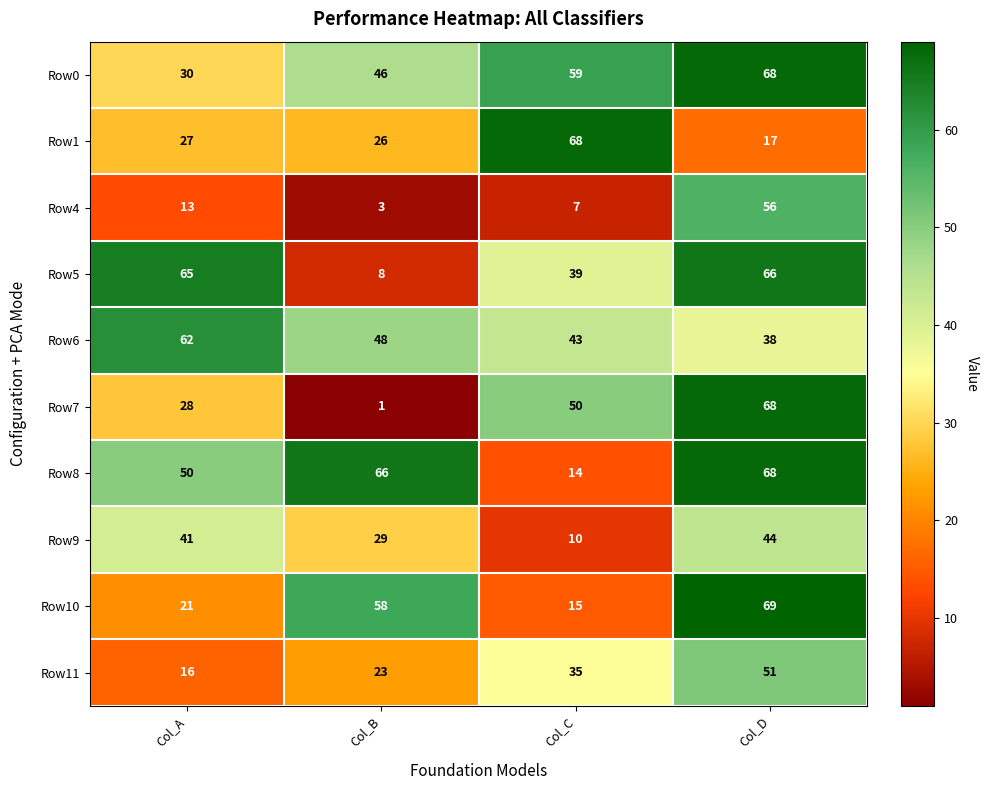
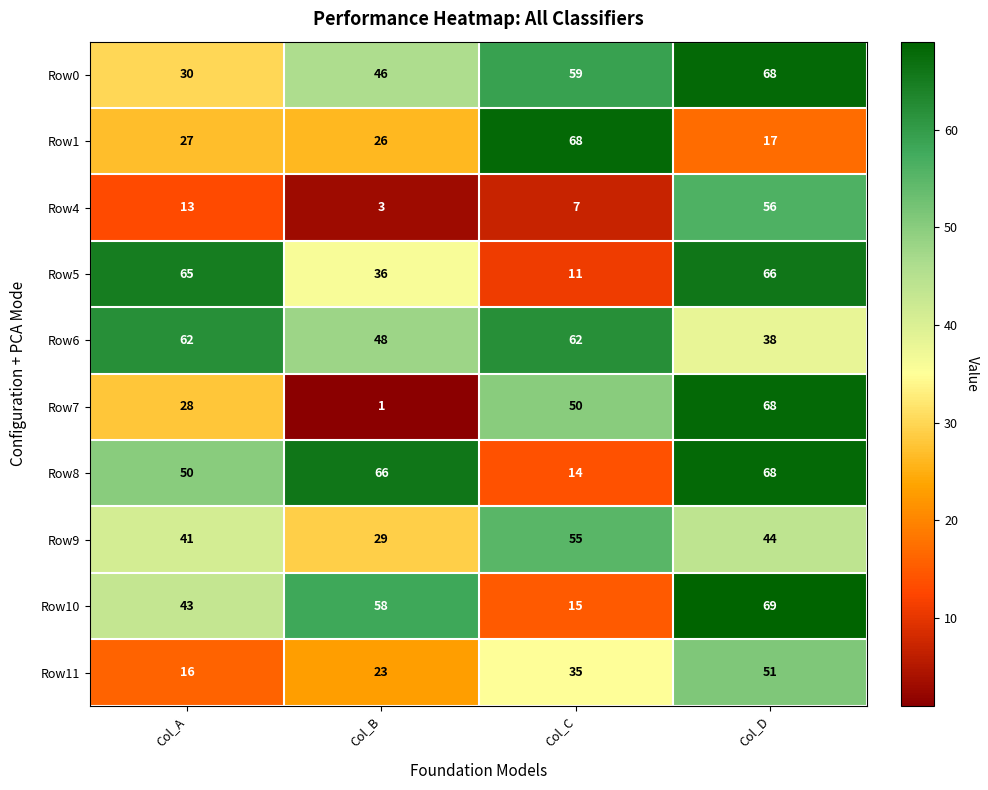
Row5, Col_B: 8 -> 36
Row5, Col_C: 39 -> 11
Row6, Col_C: 43 -> 62
Row9, Col_C: 10 -> 55
Row10, Col_A: 21 -> 43
